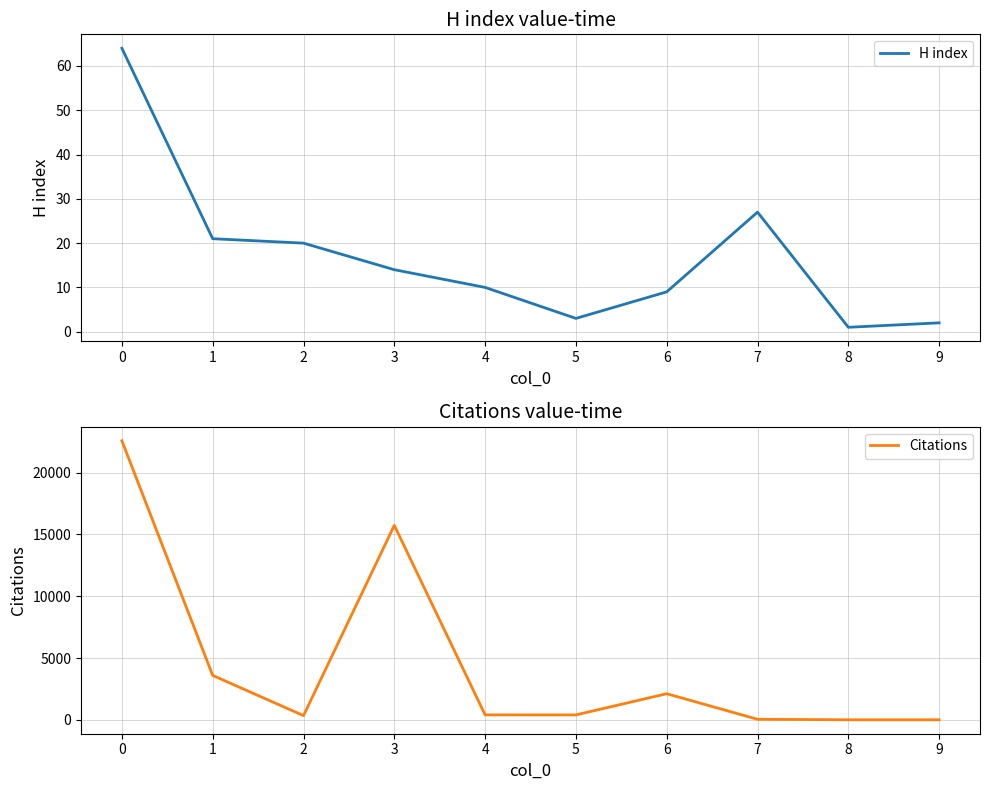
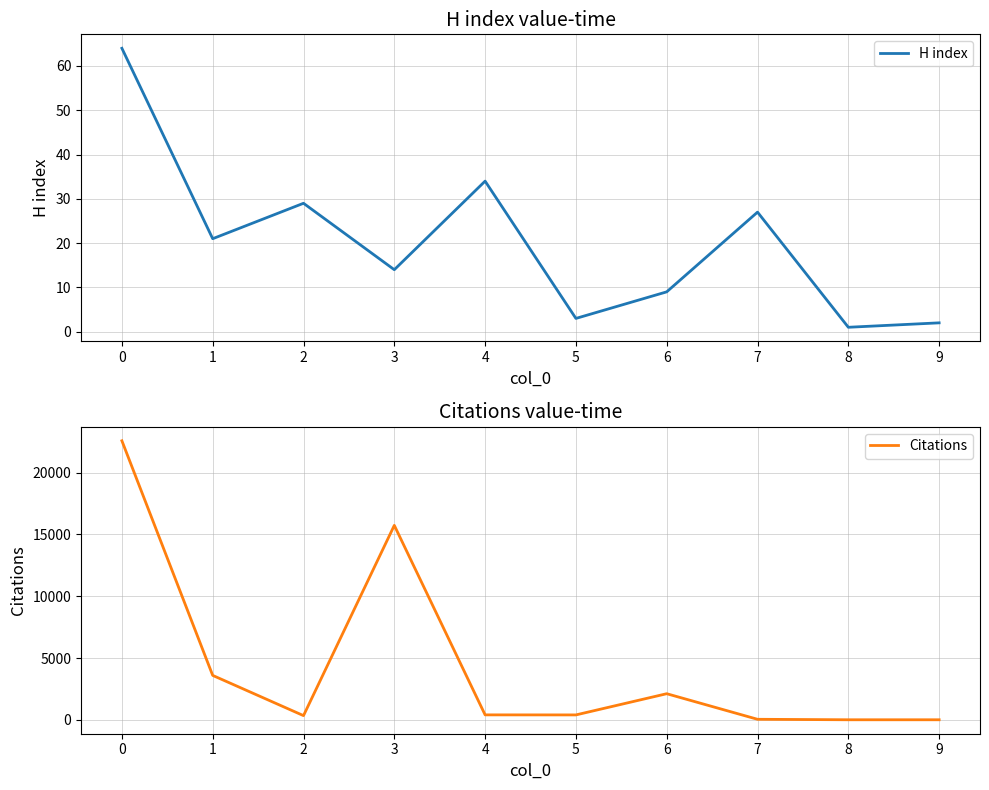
H index value-time, 2: 20 -> 29
H index value-time, 4: 10 -> 34
